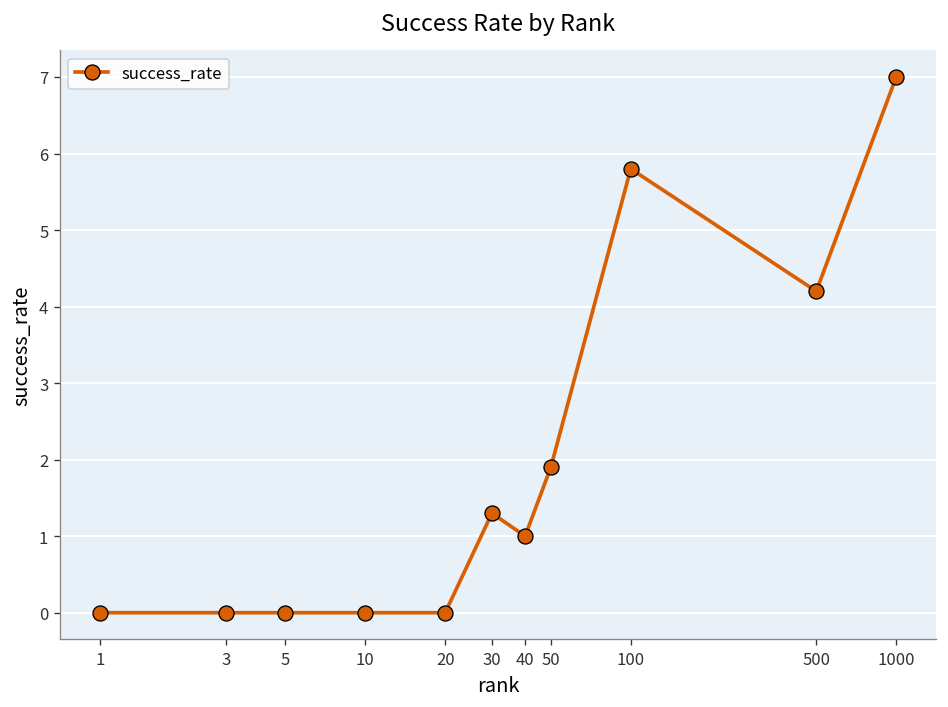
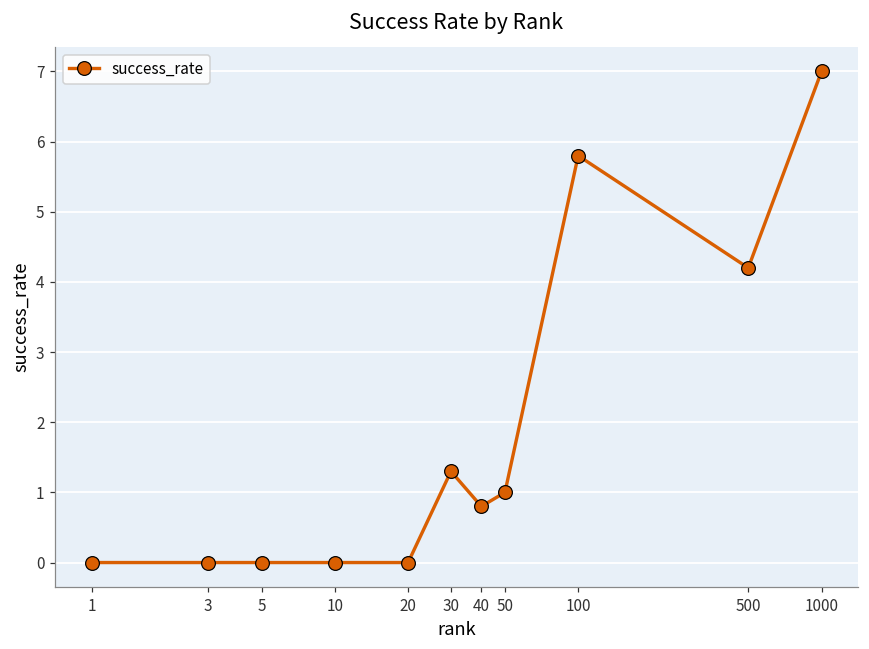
40: 1.0 -> 0.8
50: 1.9 -> 1.0
